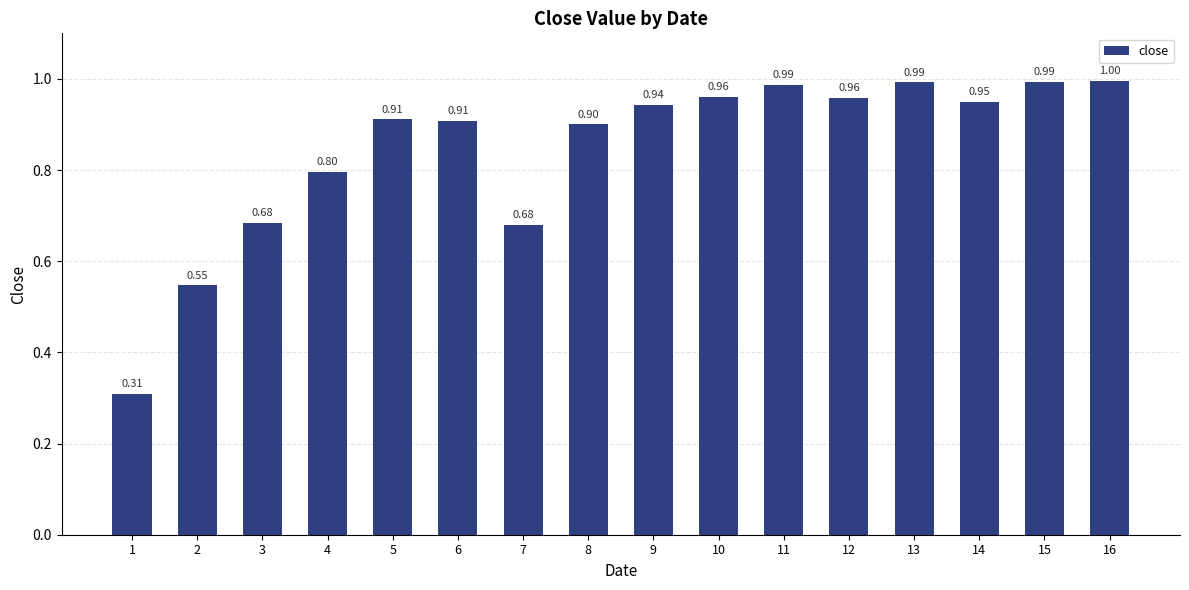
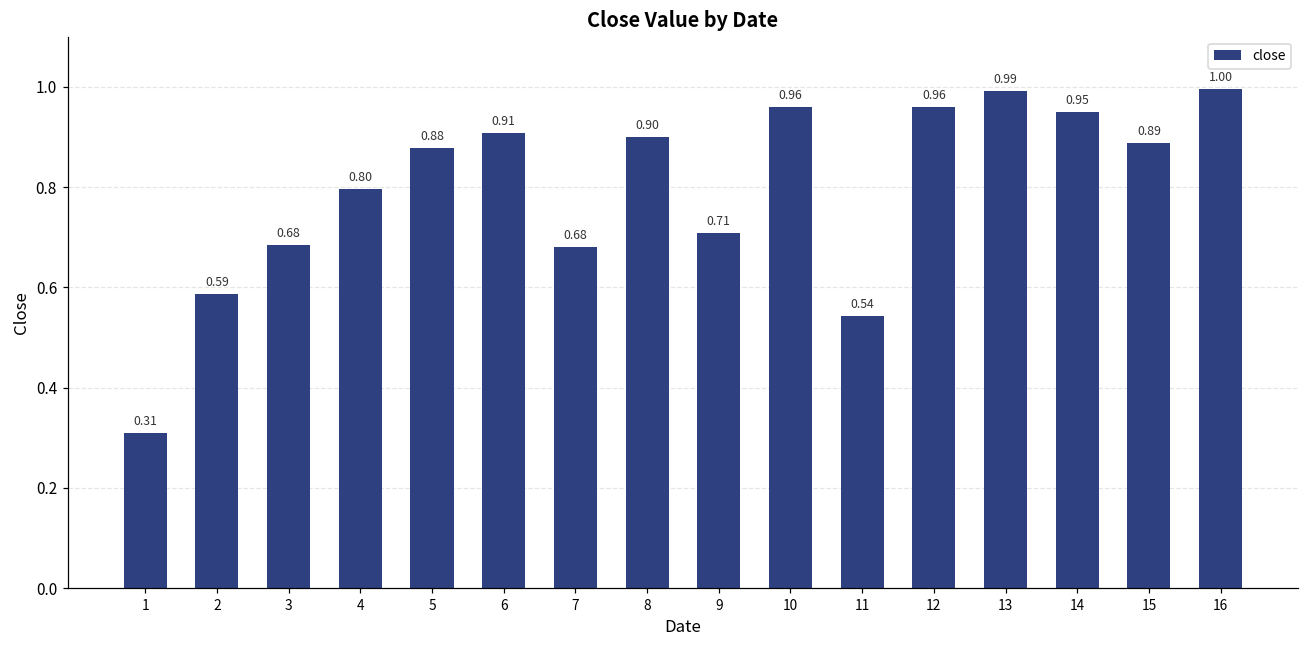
2: 0.55 -> 0.59
5: 0.91 -> 0.88
9: 0.94 -> 0.71
11: 0.99 -> 0.54
15: 0.99 -> 0.89
